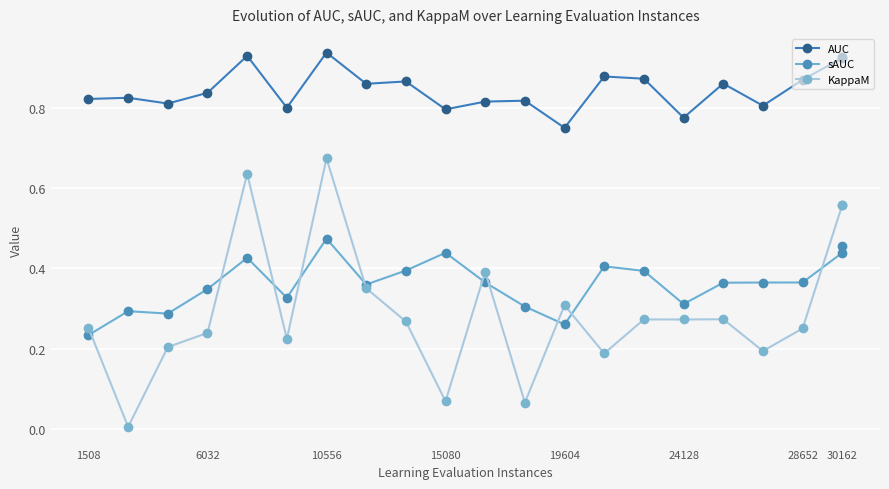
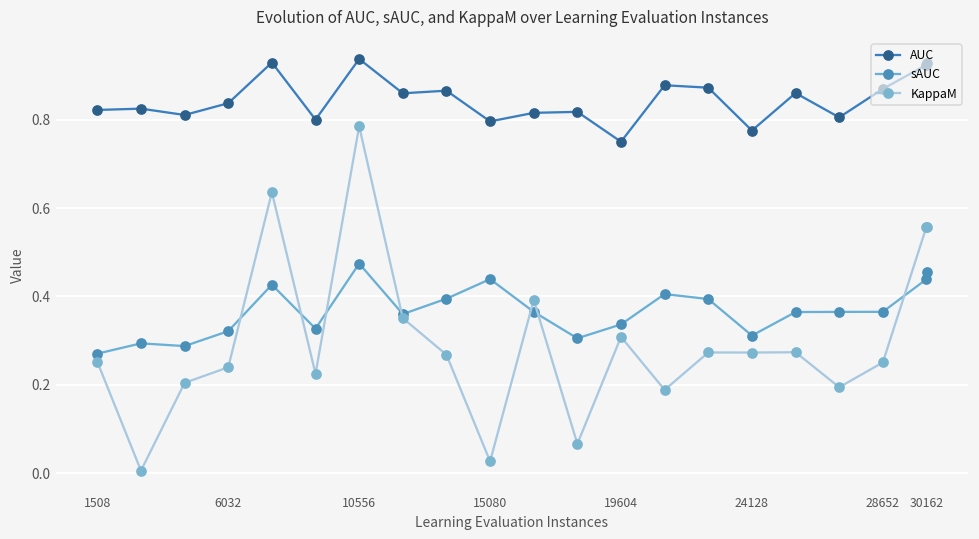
sAUC, 1508: 0.23 -> 0.27
sAUC, 6032: 0.35 -> 0.32
KappaM, 10556: 0.67 -> 0.79
KappaM, 15080: 0.07 -> 0.03
sAUC, 19604: 0.26 -> 0.34
